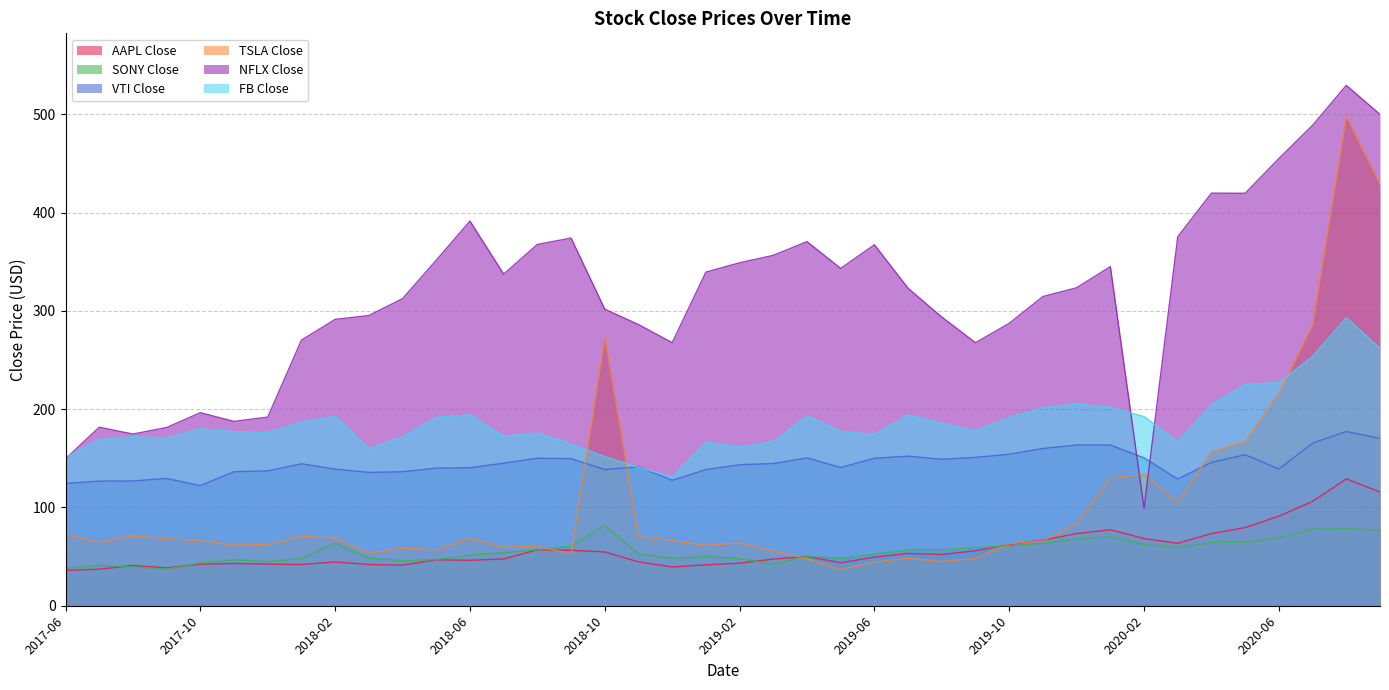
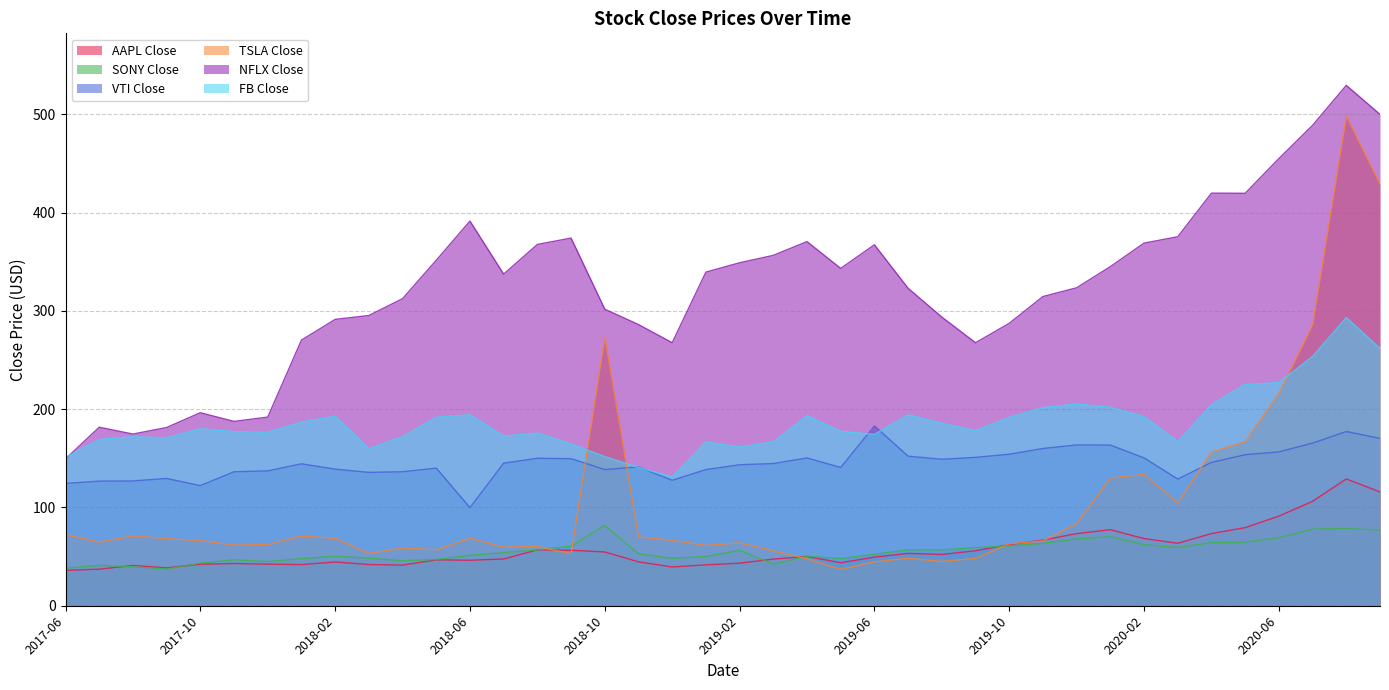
SONY Close, 2018-02: 60 -> 50
VTI Close, 2018-06: 140 -> 100
SONY Close, 2019-02: 50 -> 60
VTI Close, 2019-06: 150 -> 180
NFLX Close, 2020-02: 100 -> 370
VTI Close, 2020-06: 140 -> 160
